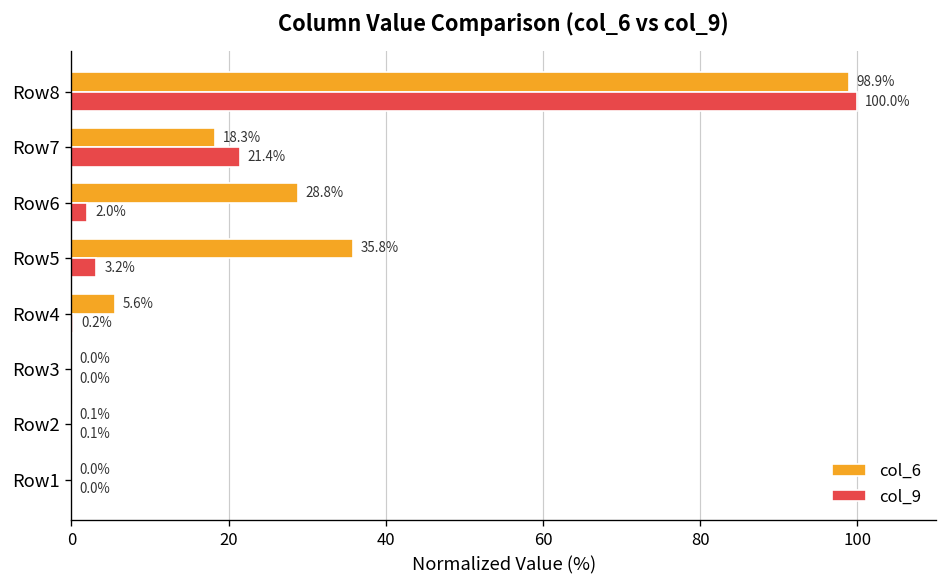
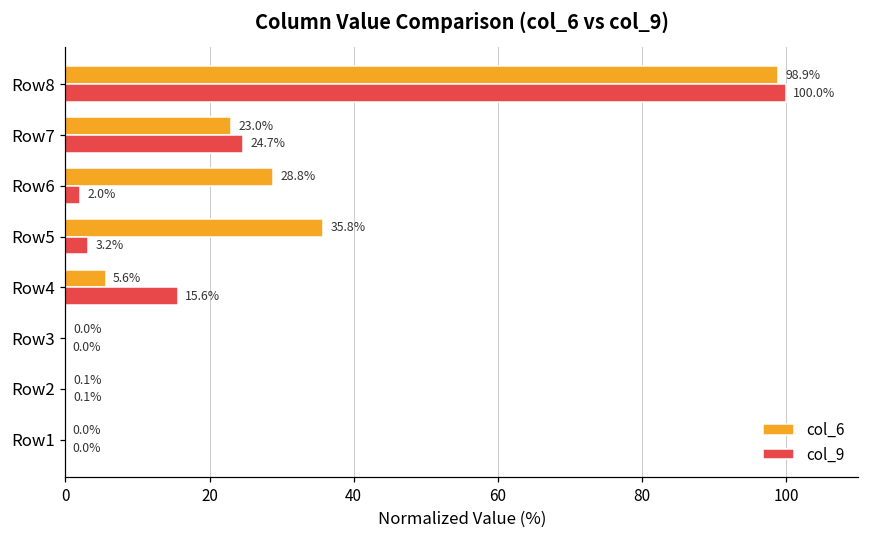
col_6, Row7: 18.3% -> 23.0%
col_9, Row7: 21.4% -> 24.7%
col_9, Row4: 0.2% -> 15.6%
